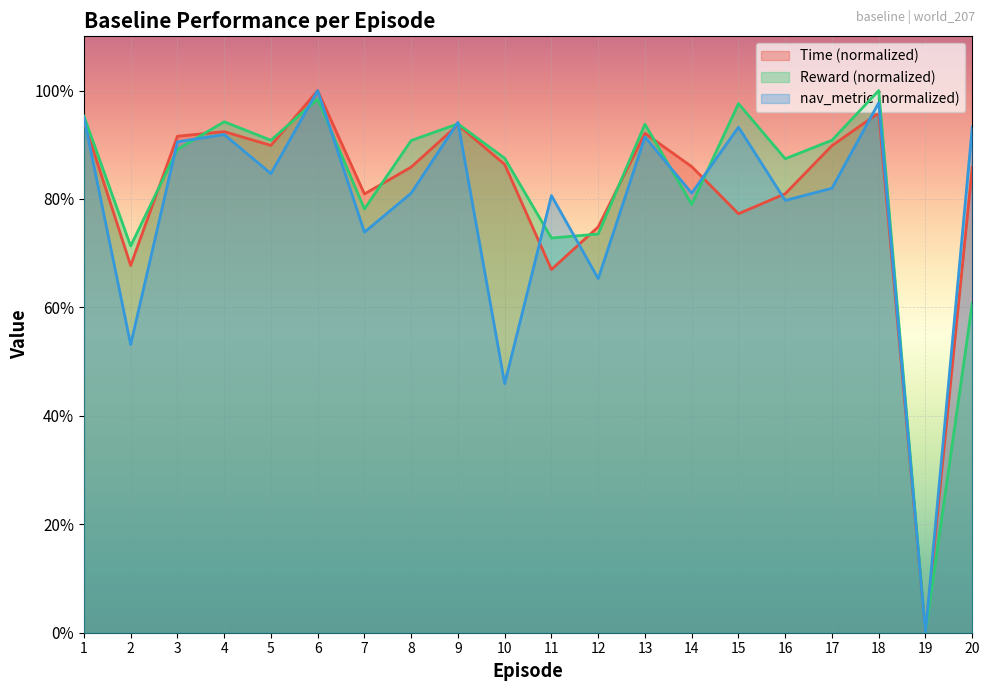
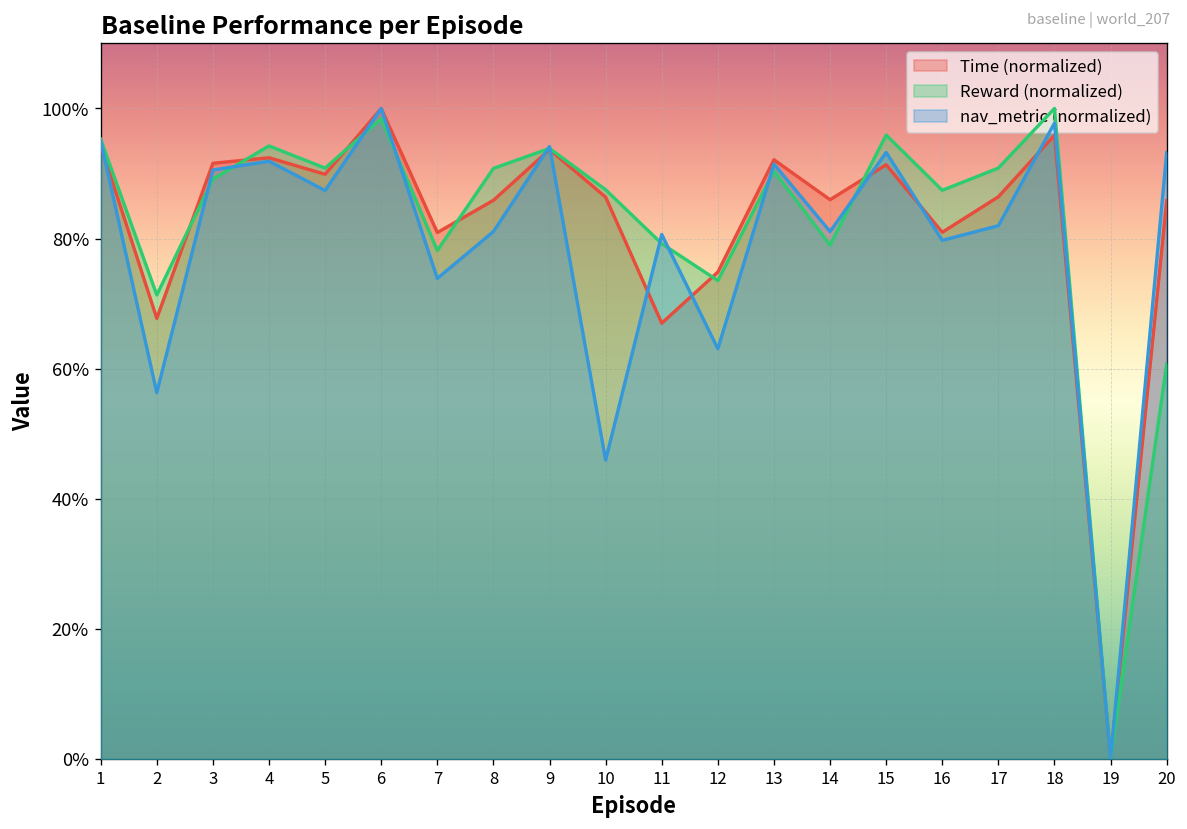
nav_metric (normalized), 2: 53% -> 56%
nav_metric (normalized), 5: 85% -> 87%
Reward (normalized), 11: 73% -> 79%
nav_metric (normalized), 12: 65% -> 63%
Reward (normalized), 13: 94% -> 90%
Time (normalized), 15: 77% -> 91%
Reward (normalized), 15: 98% -> 96%
Time (normalized), 17: 90% -> 86%
